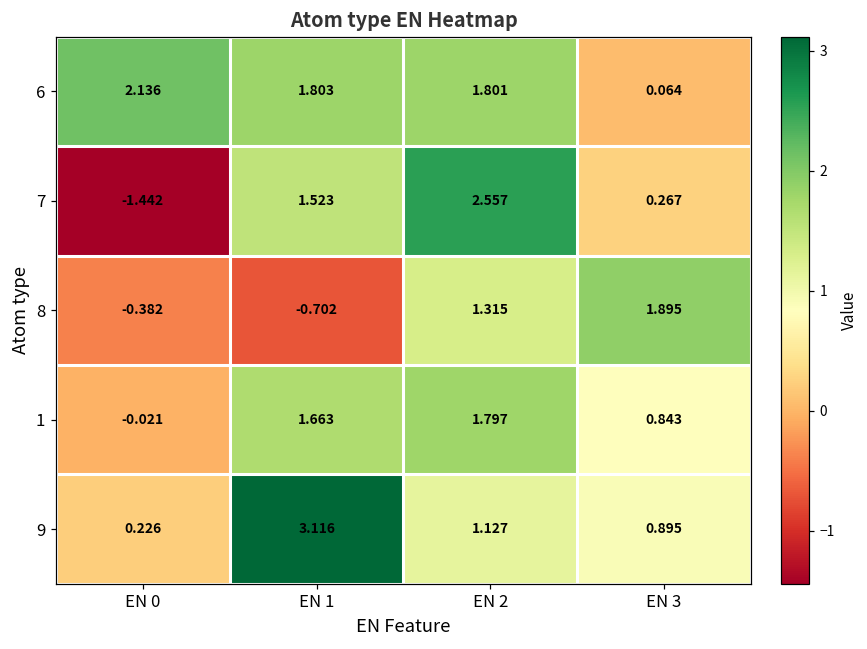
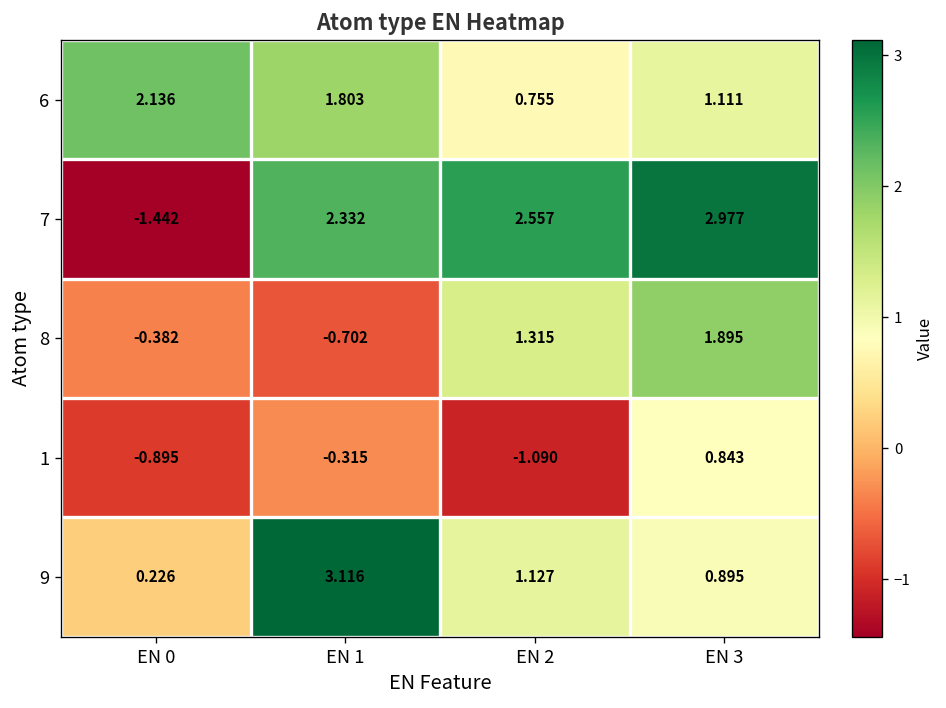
6, EN 2: 1.801 -> 0.755
6, EN 3: 0.064 -> 1.111
7, EN 1: 1.523 -> 2.332
7, EN 3: 0.267 -> 2.977
1, EN 0: -0.021 -> -0.895
1, EN 1: 1.663 -> -0.315
1, EN 2: 1.797 -> -1.090
